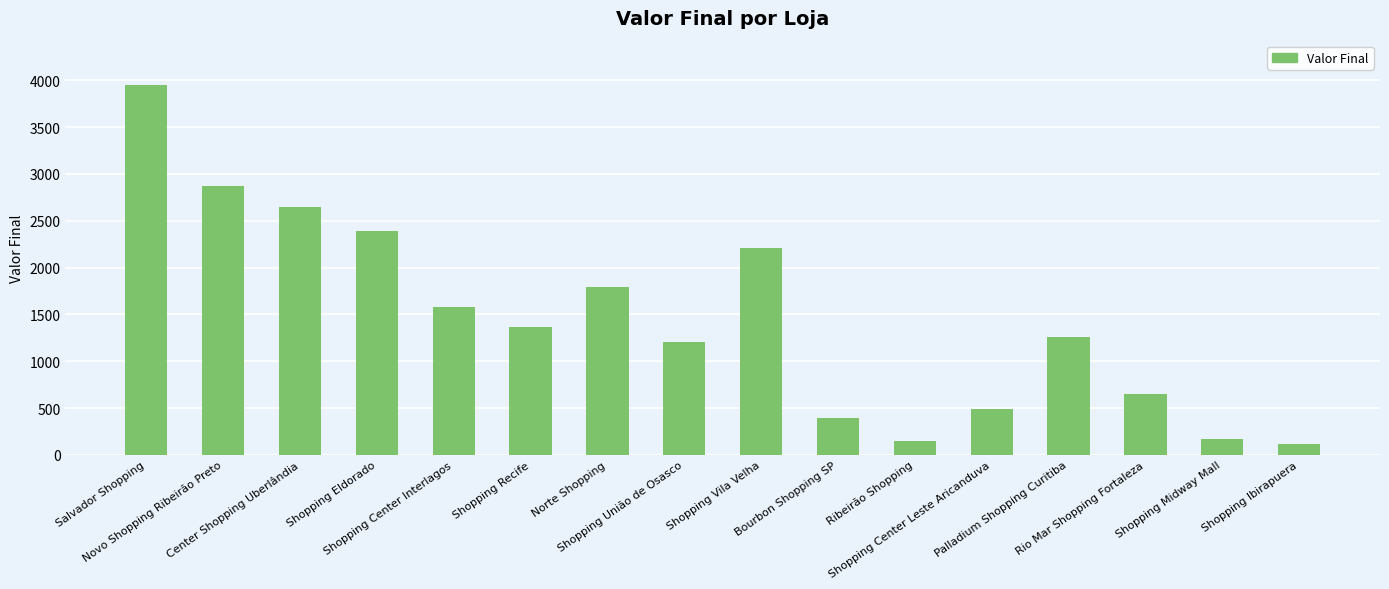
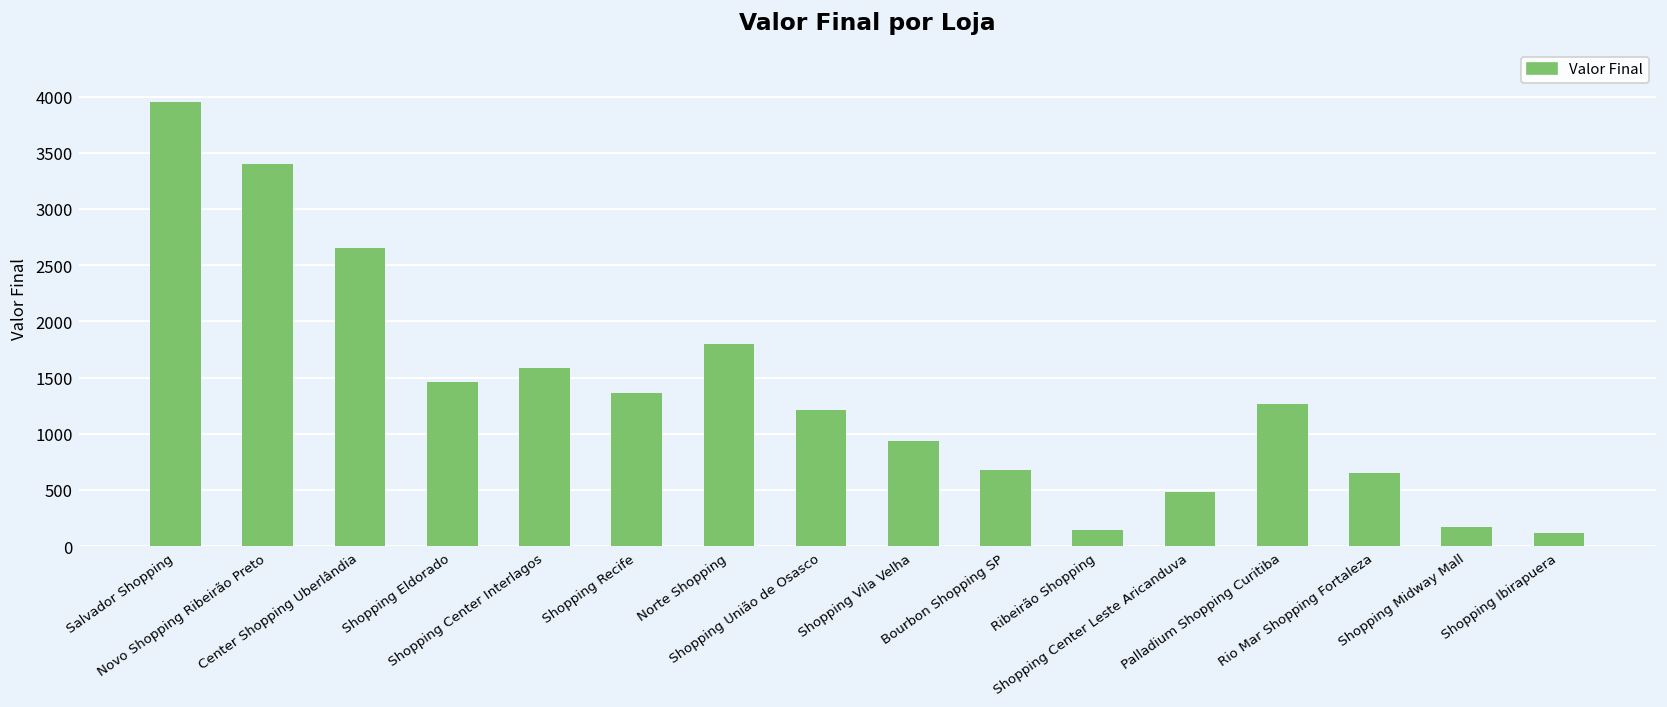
Novo Shopping Ribeirão Preto: 2900 -> 3400
Shopping Eldorado: 2400 -> 1500
Shopping Vila Velha: 2200 -> 900
Bourbon Shopping SP: 400 -> 700
